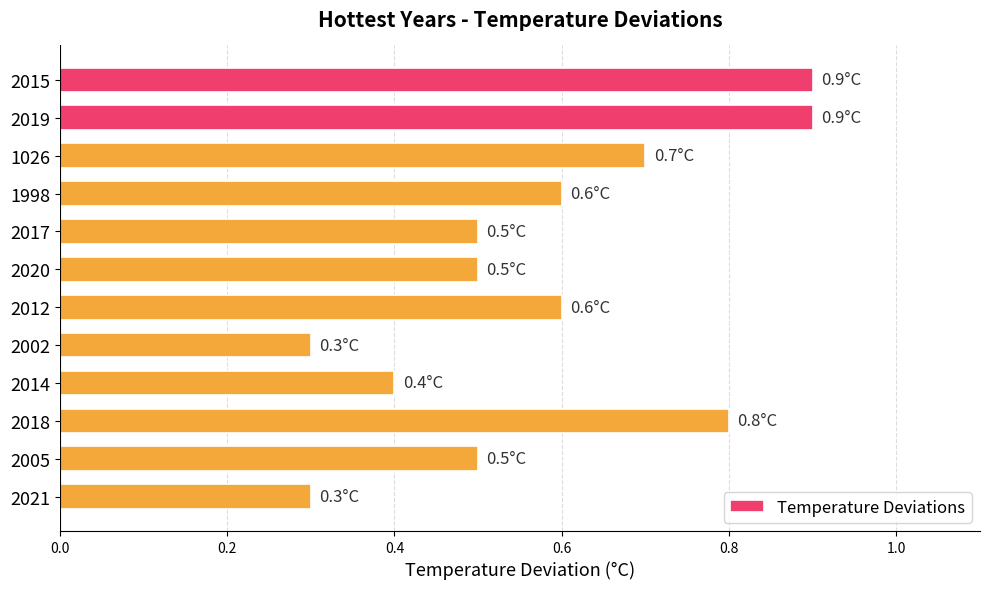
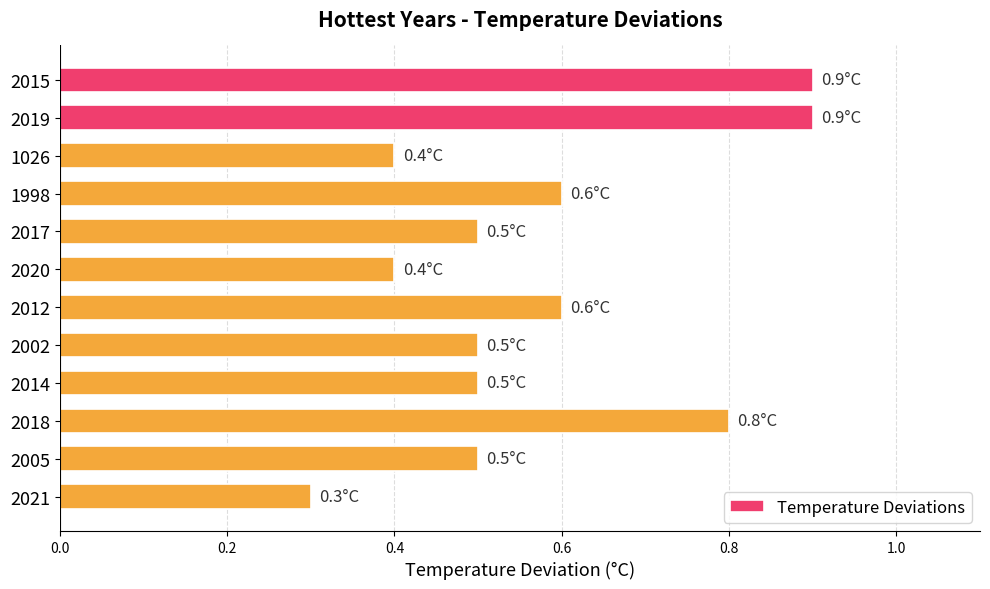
1026: 0.7°C -> 0.4°C
2020: 0.5°C -> 0.4°C
2002: 0.3°C -> 0.5°C
2014: 0.4°C -> 0.5°C
